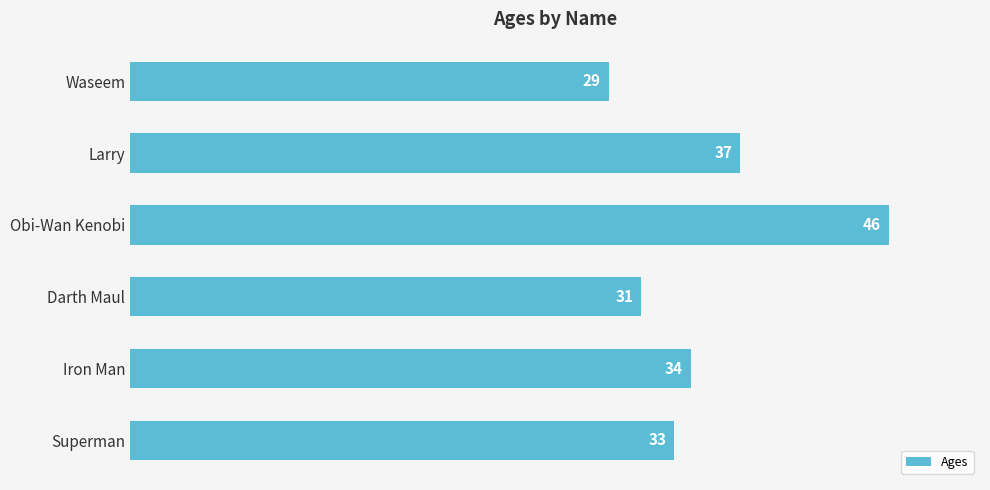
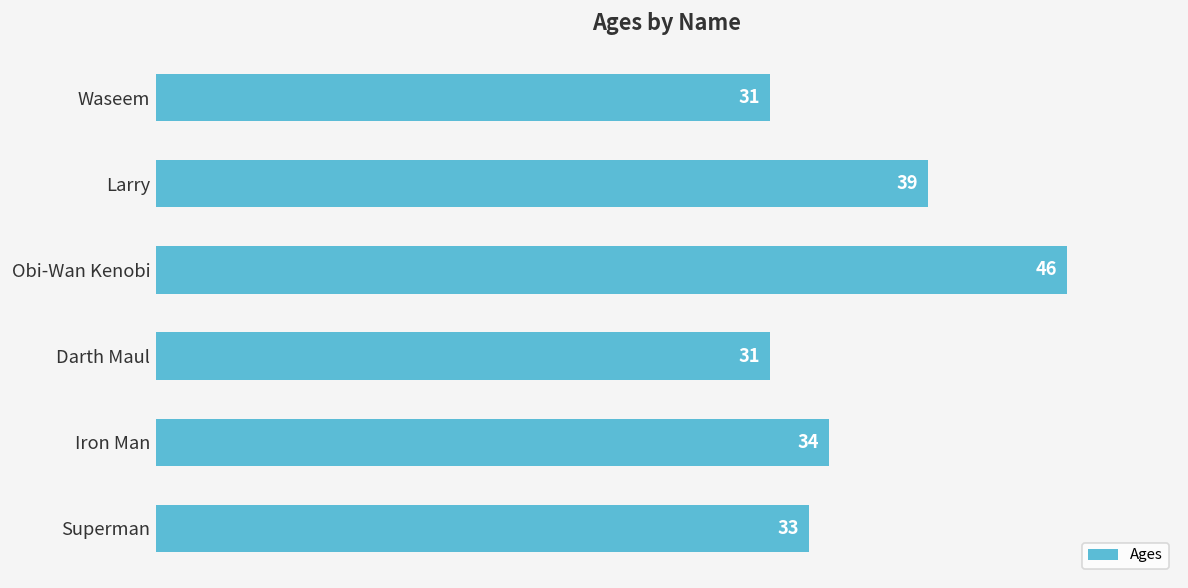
Waseem: 29 -> 31
Larry: 37 -> 39
